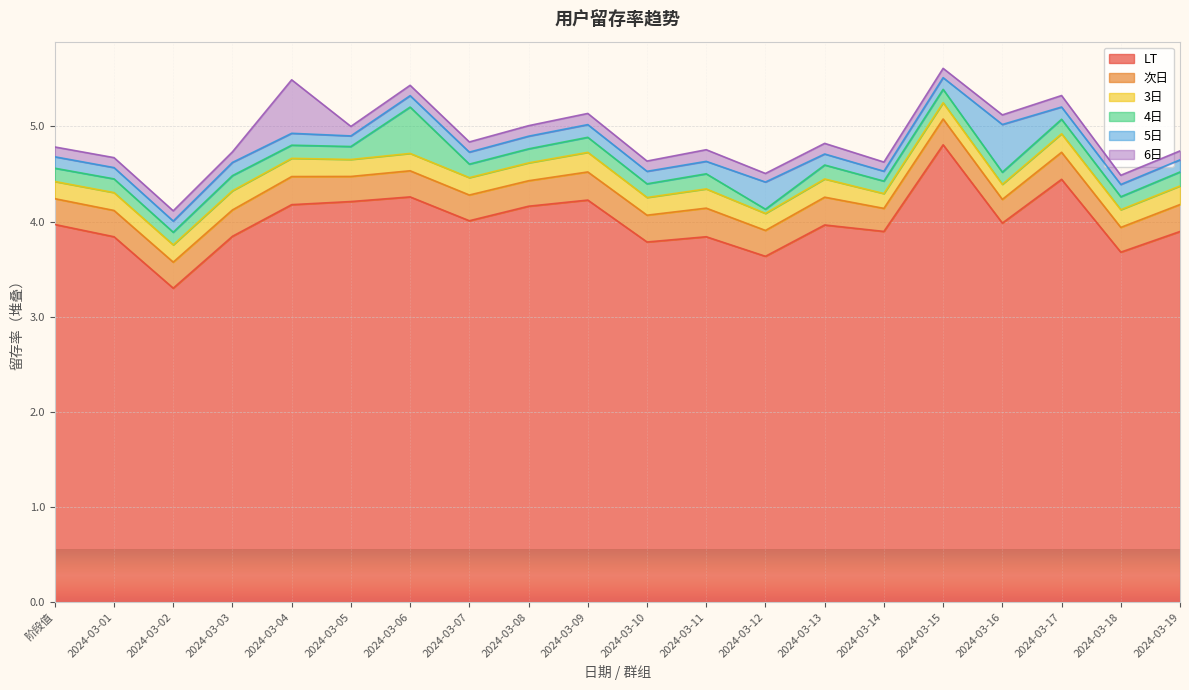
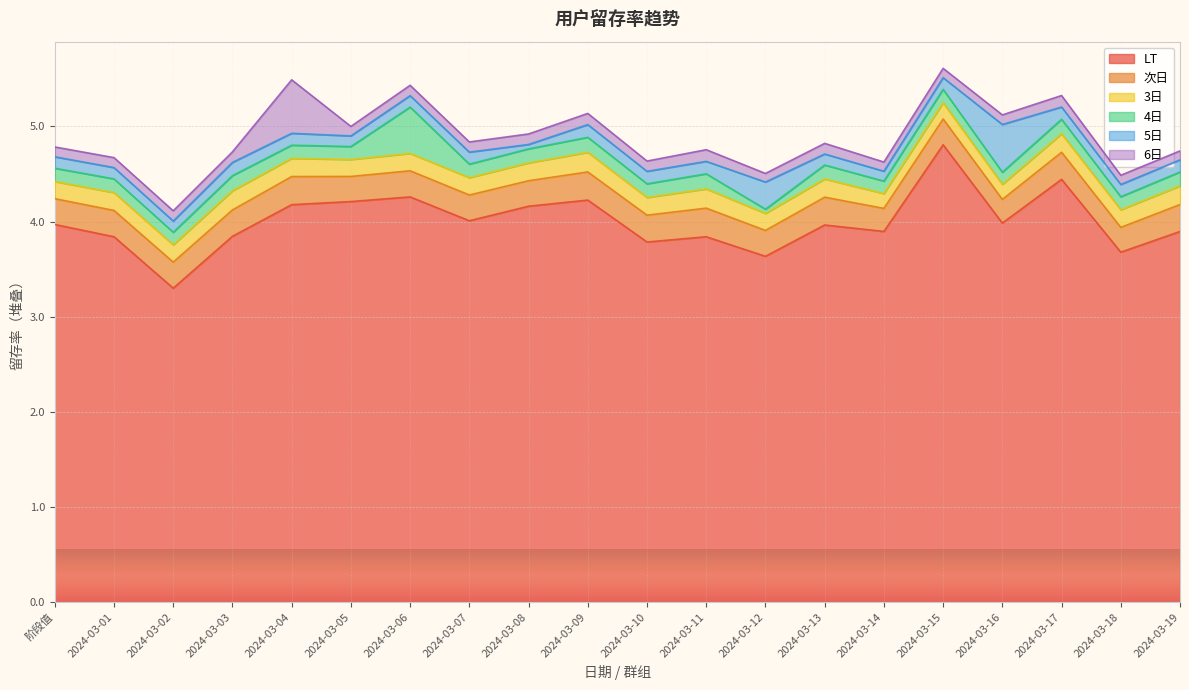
5日, 2024-03-08: 0.1 -> 0.0
